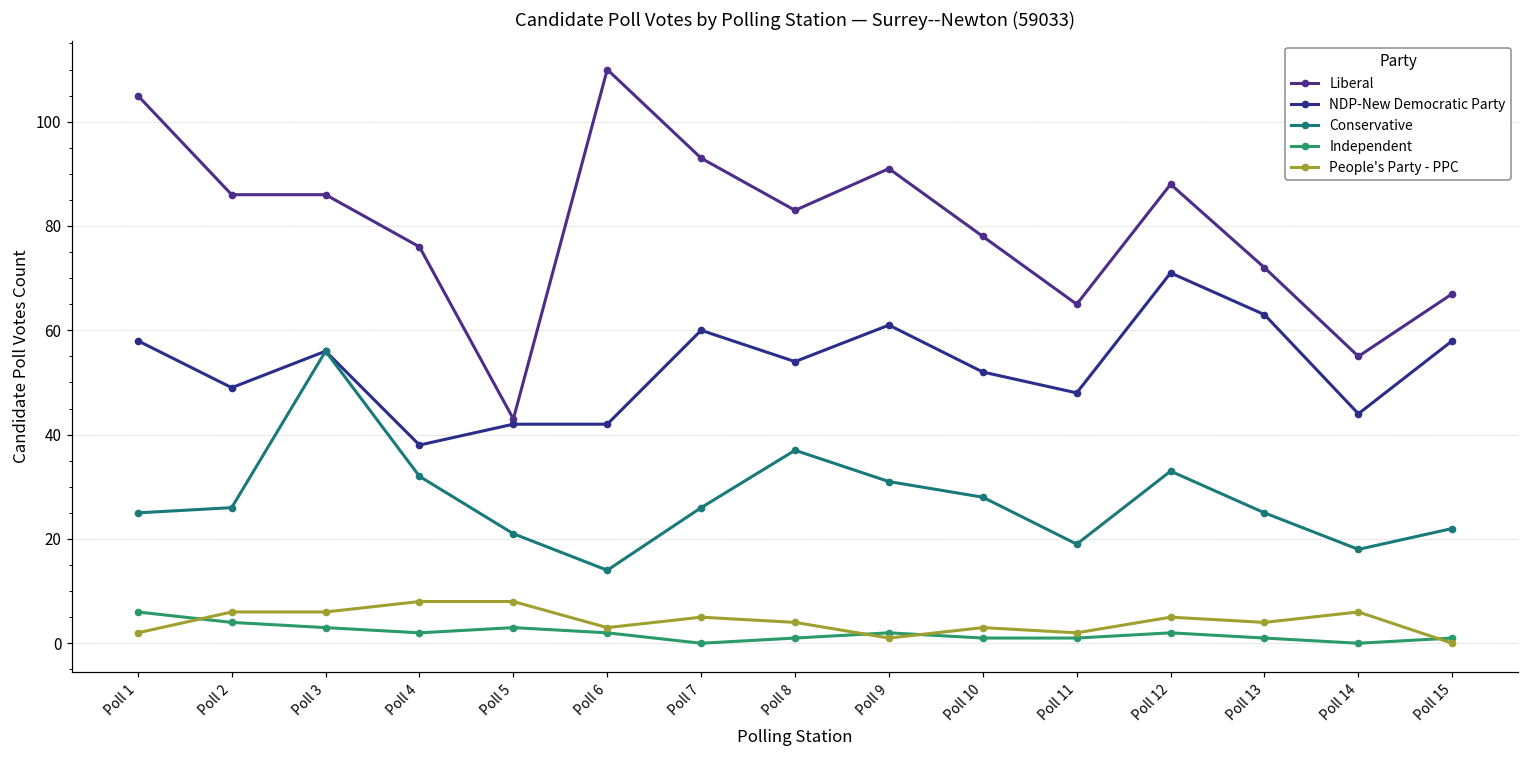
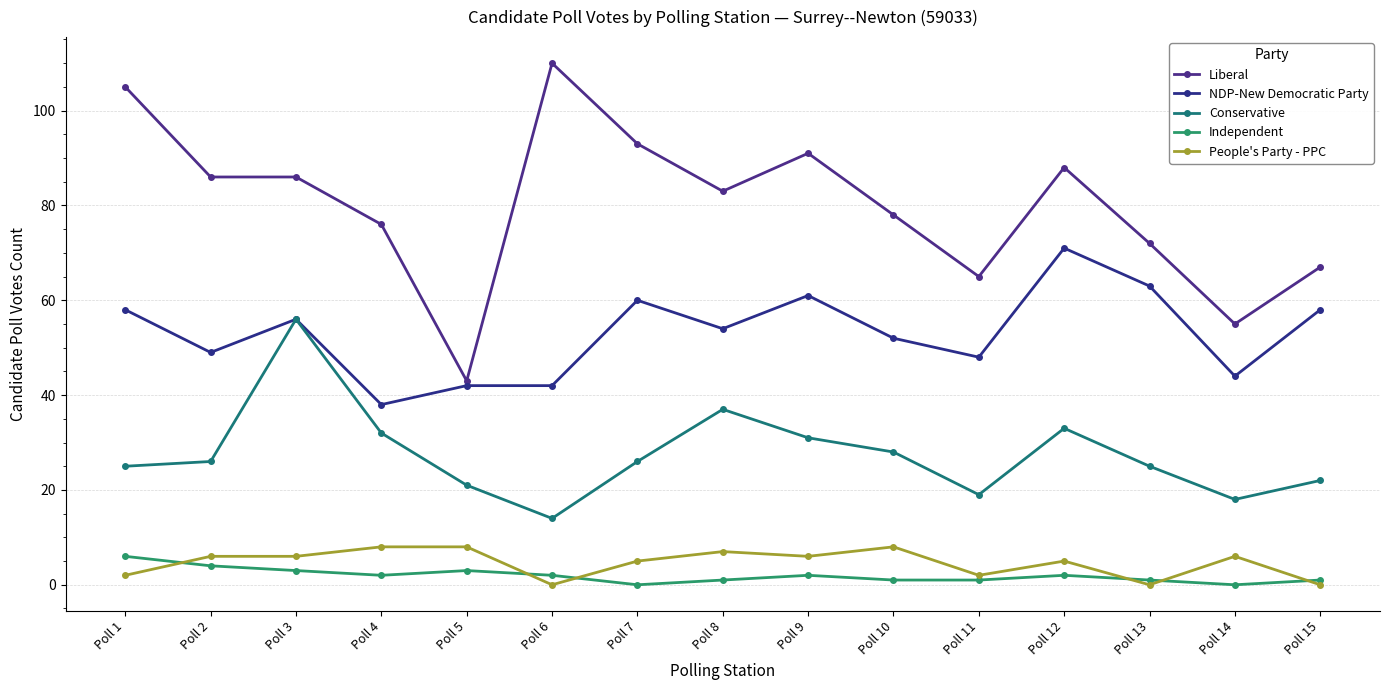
People's Party - PPC, Poll 6: 3 -> 0
People's Party - PPC, Poll 8: 4 -> 7
People's Party - PPC, Poll 9: 1 -> 6
People's Party - PPC, Poll 10: 3 -> 8
People's Party - PPC, Poll 13: 4 -> 0
